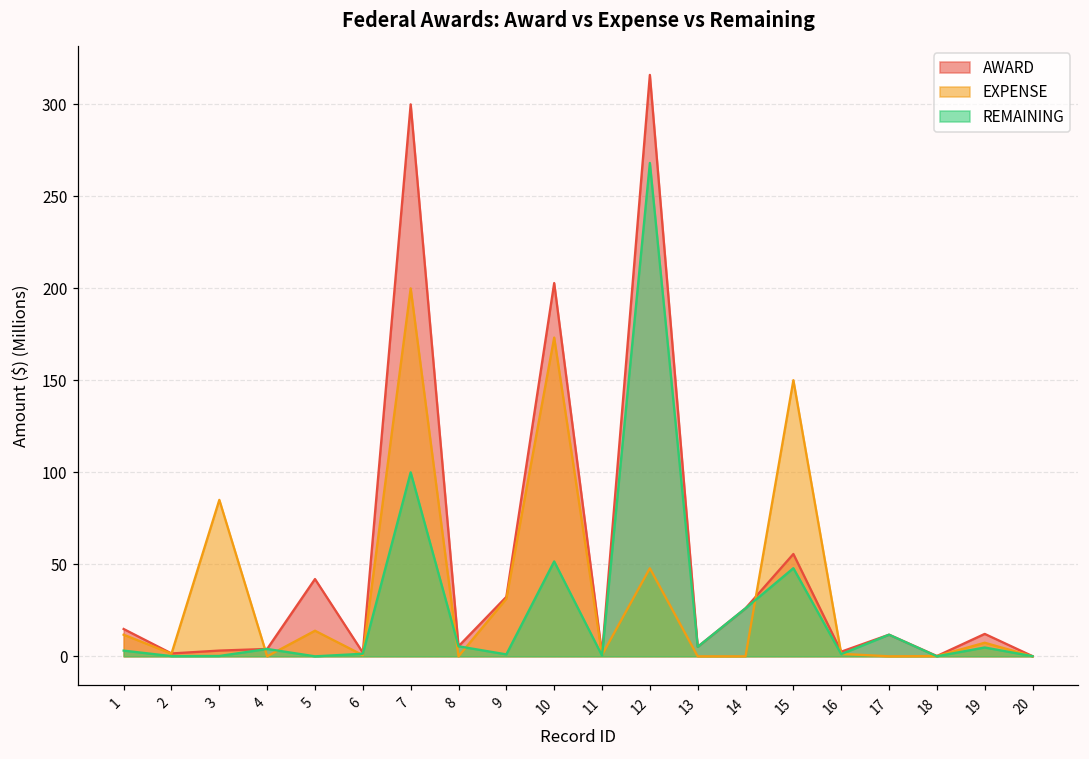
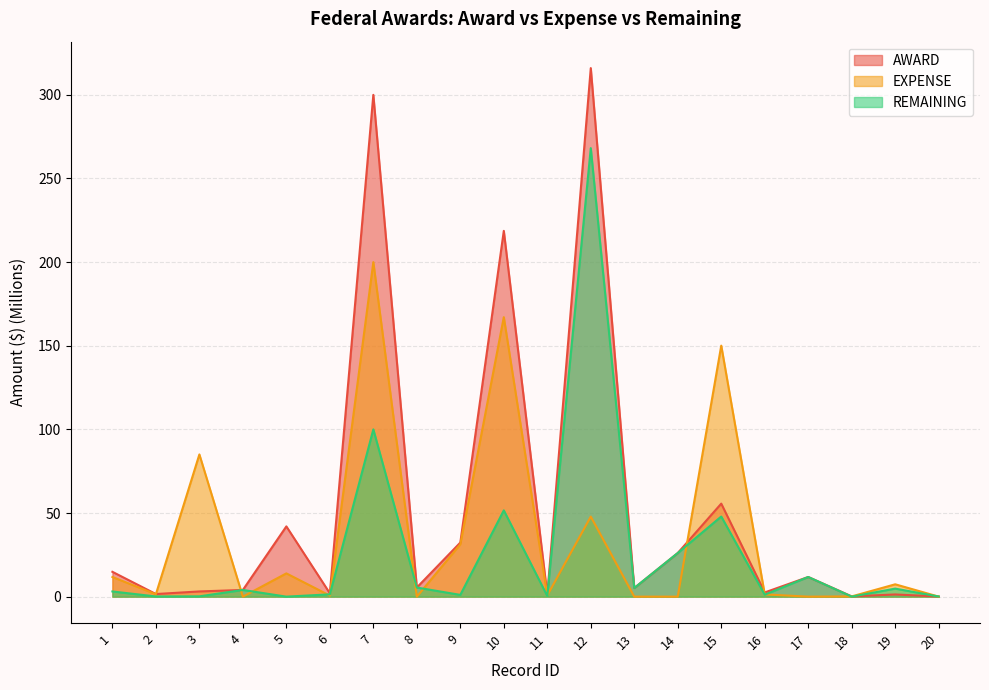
AWARD, 10: 203 -> 219
EXPENSE, 10: 173 -> 167
AWARD, 19: 12 -> 1
